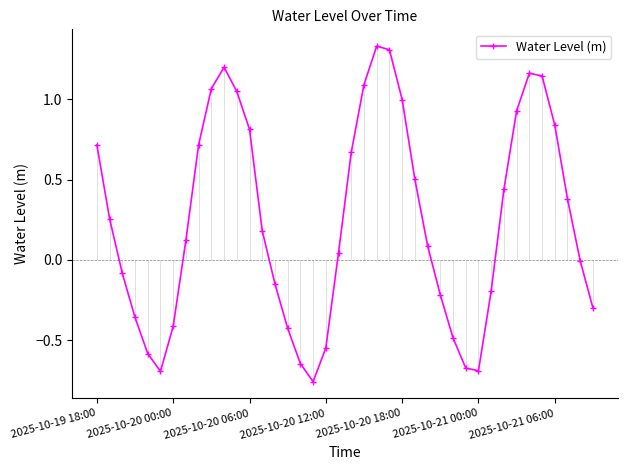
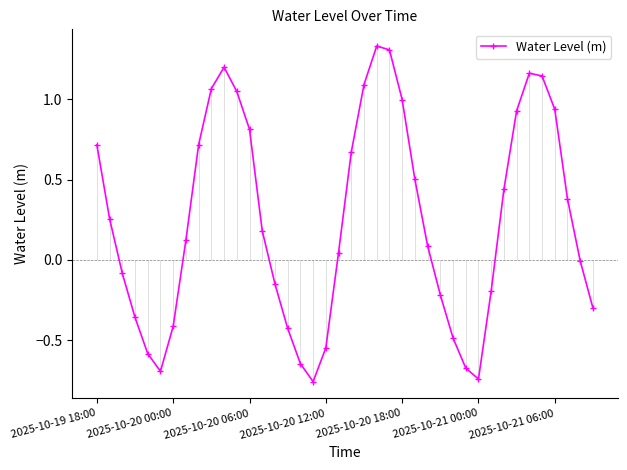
2025-10-21 00:00: -0.69 -> -0.74
2025-10-21 06:00: 0.84 -> 0.94
